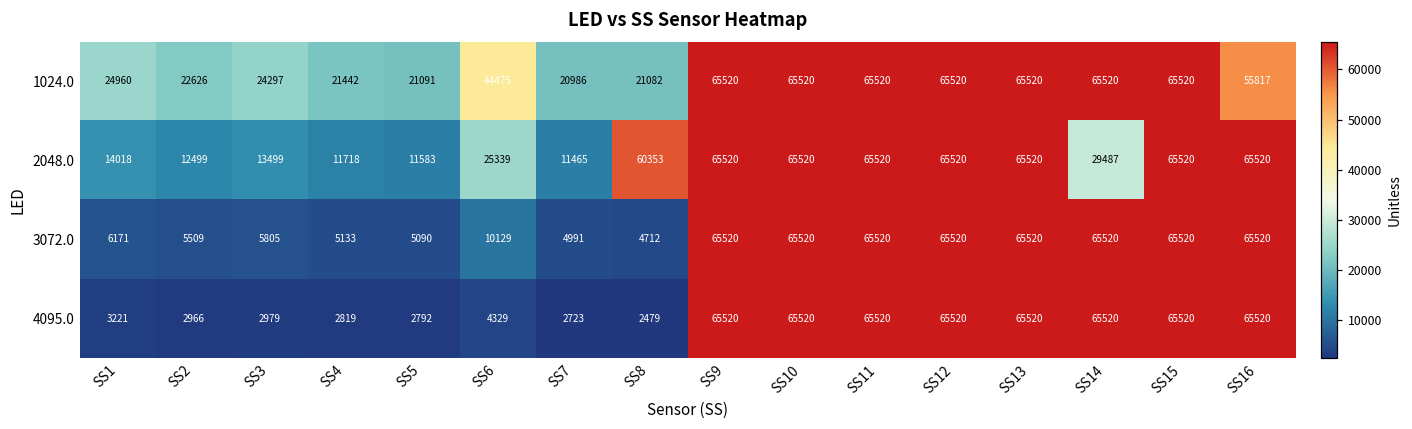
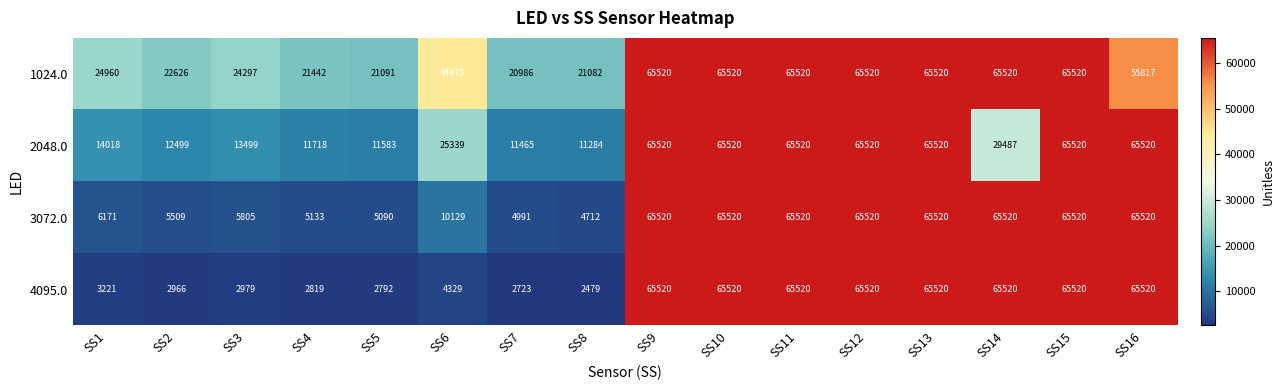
2048.0, SS8: 60353 -> 11284
